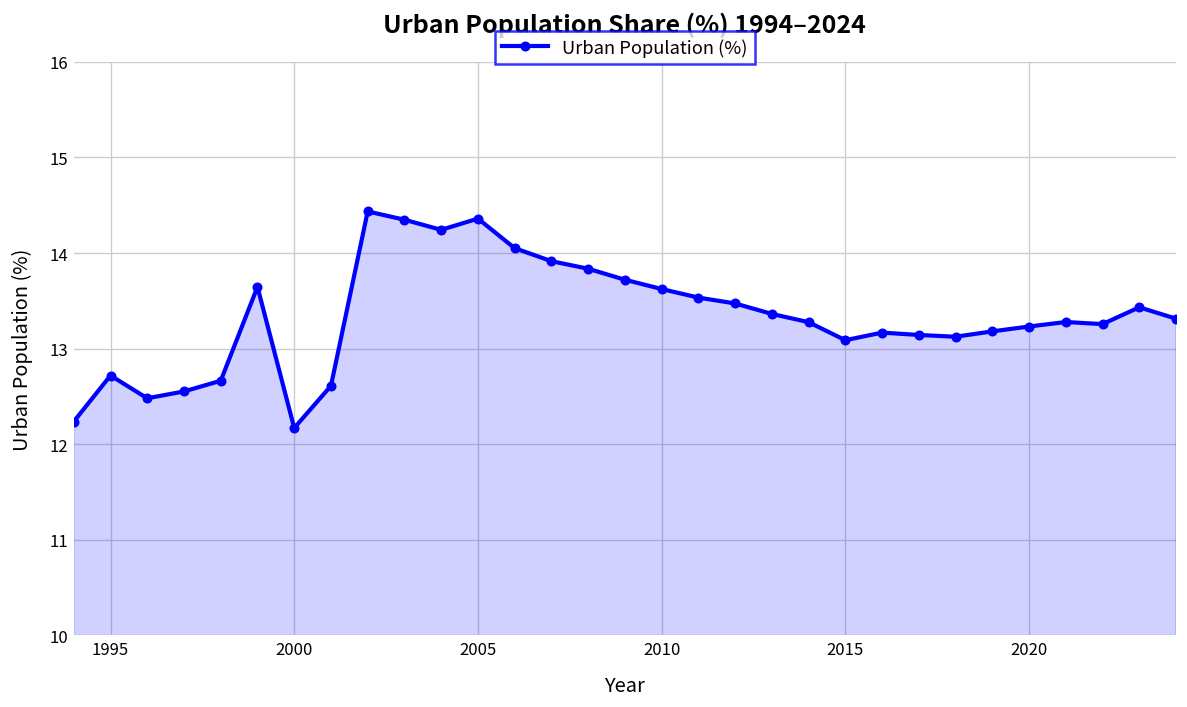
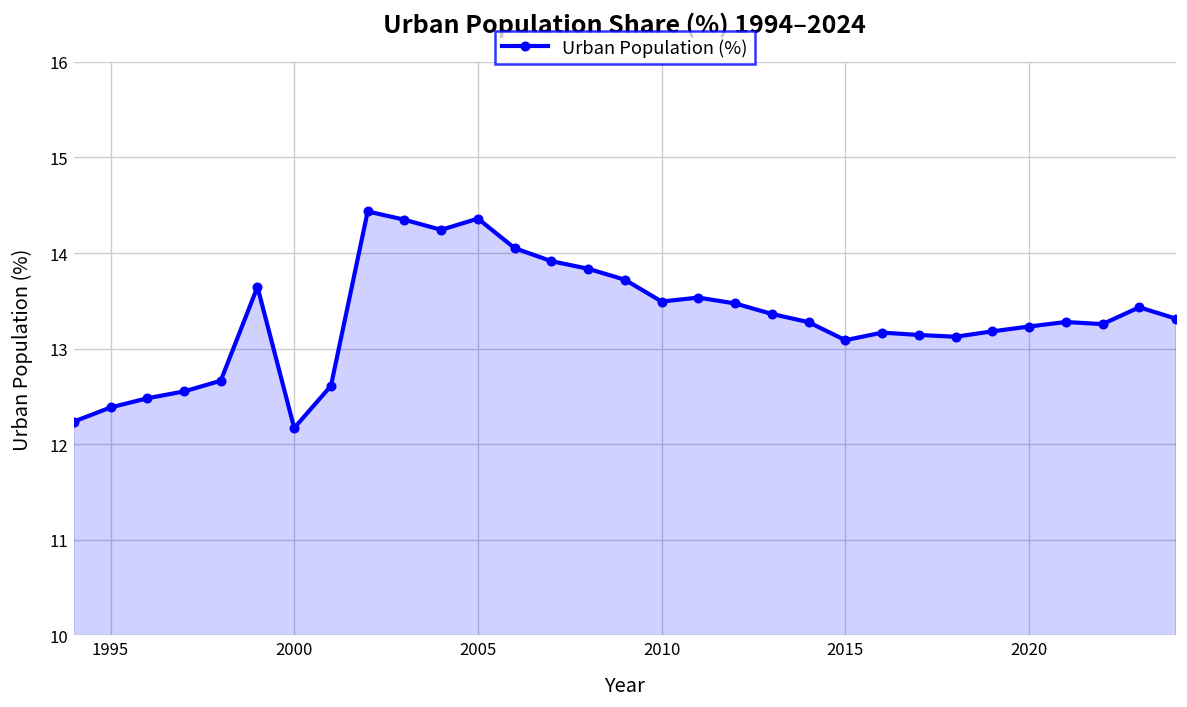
1995: 12.7 -> 12.4
2010: 13.6 -> 13.5
